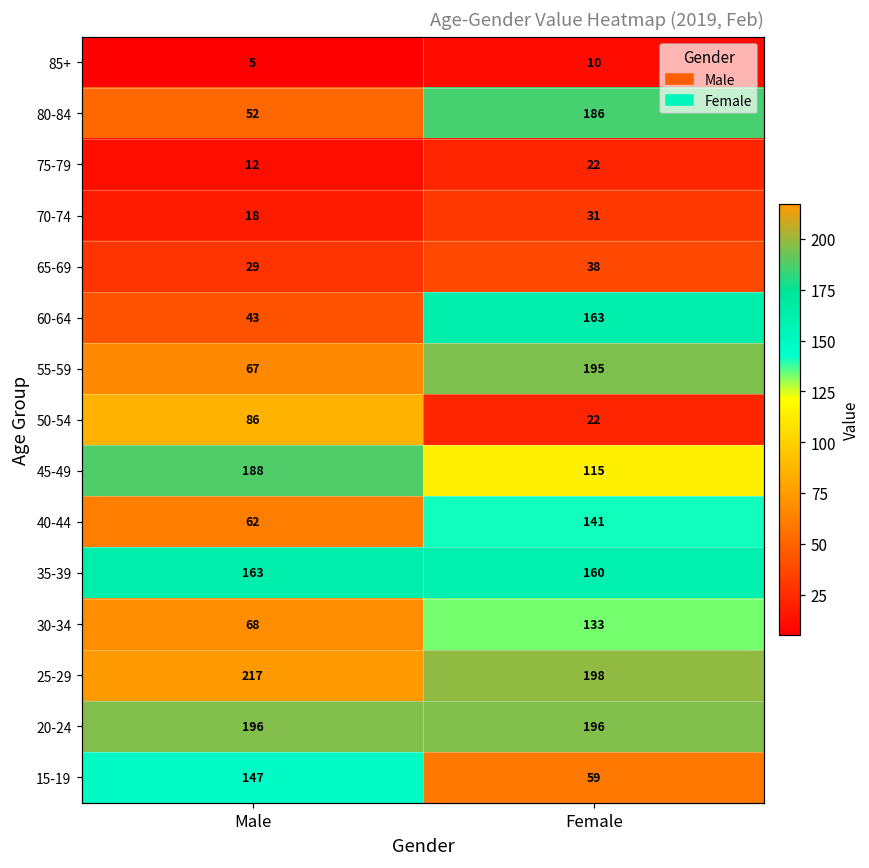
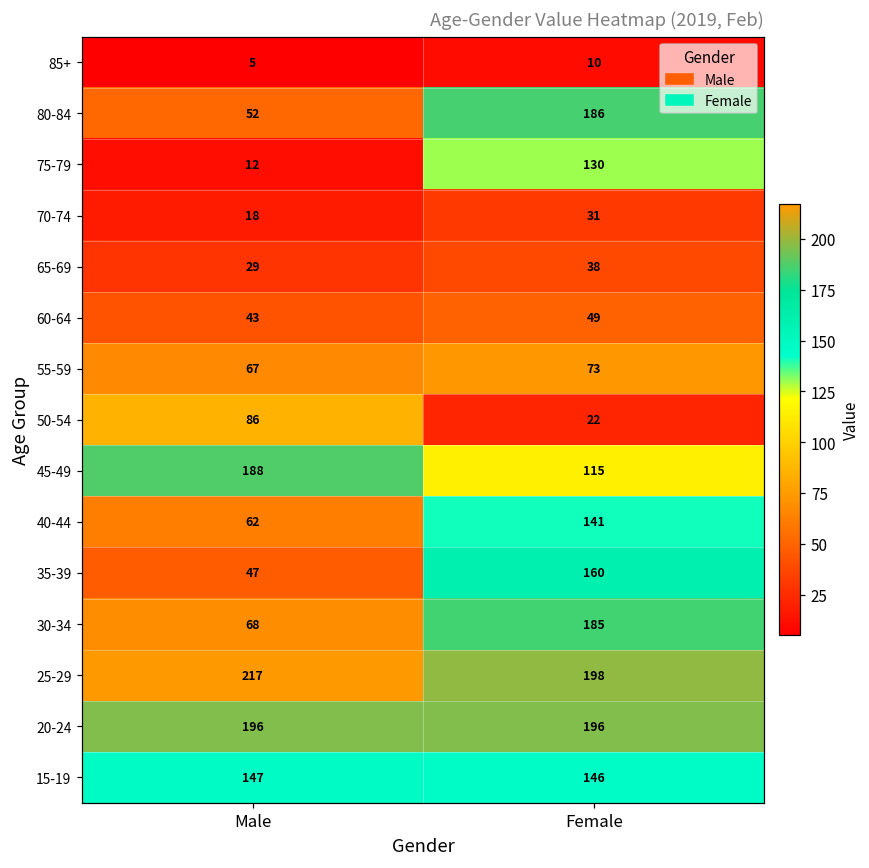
75-79, Female: 22 -> 130
60-64, Female: 163 -> 49
55-59, Female: 195 -> 73
35-39, Male: 163 -> 47
30-34, Female: 133 -> 185
15-19, Female: 59 -> 146
